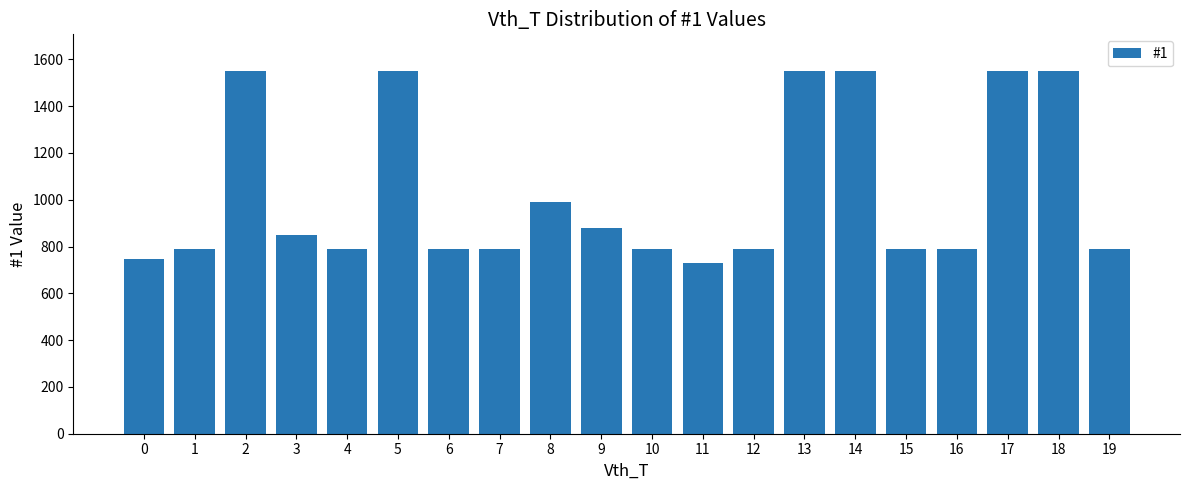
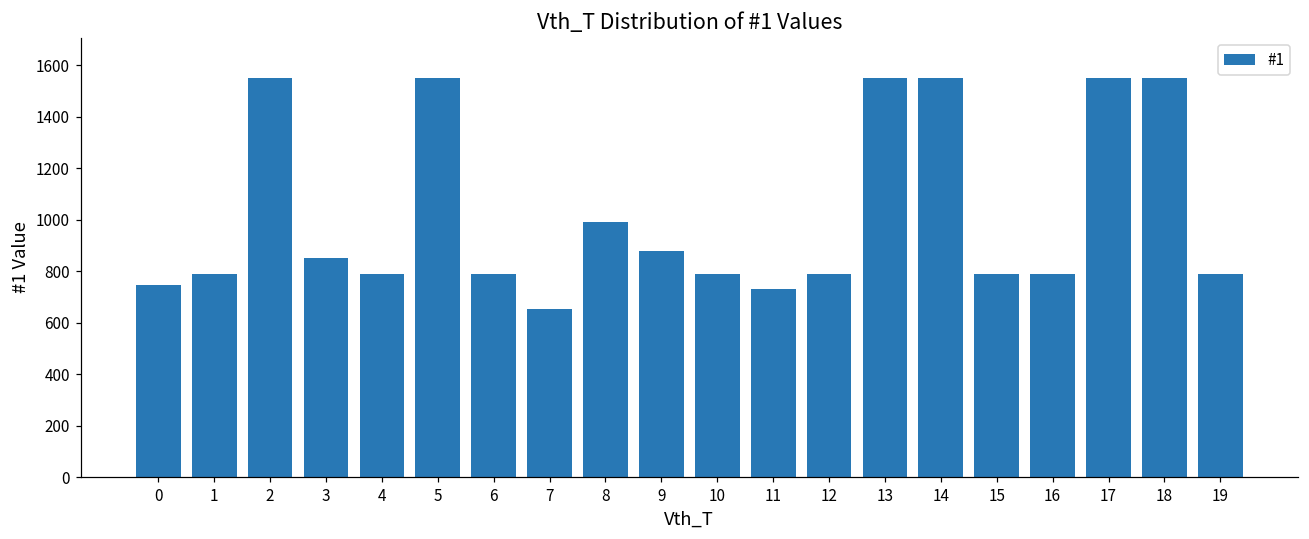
7: 790 -> 660
